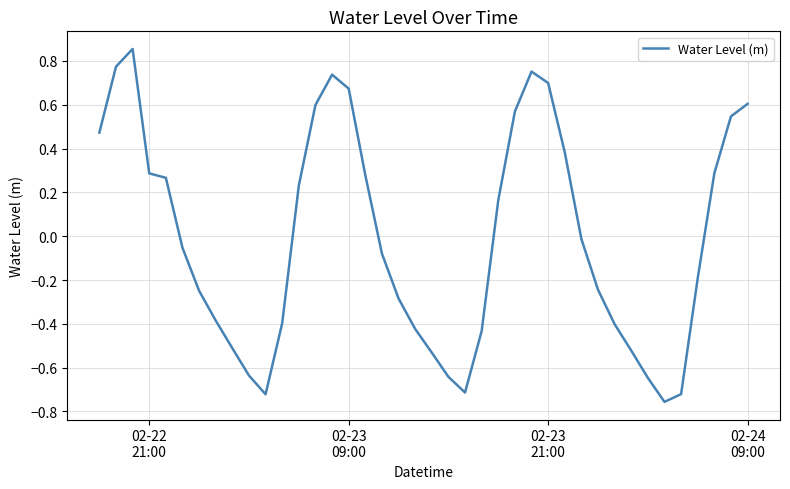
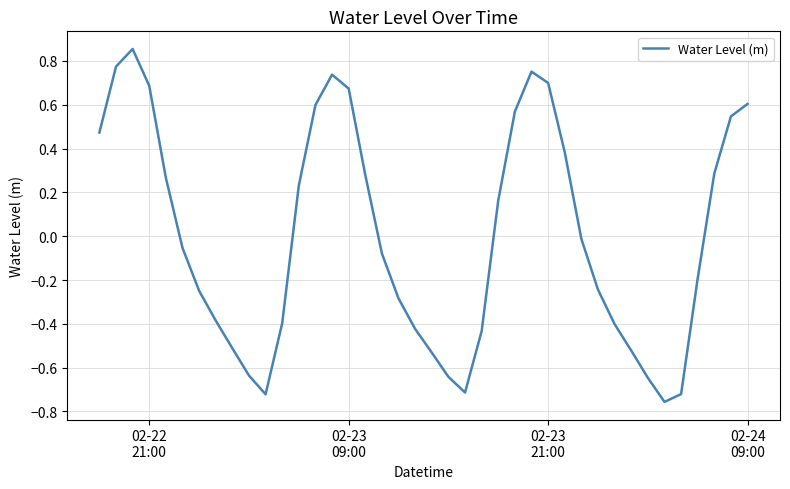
02-22 21:00: 0.29 -> 0.69
